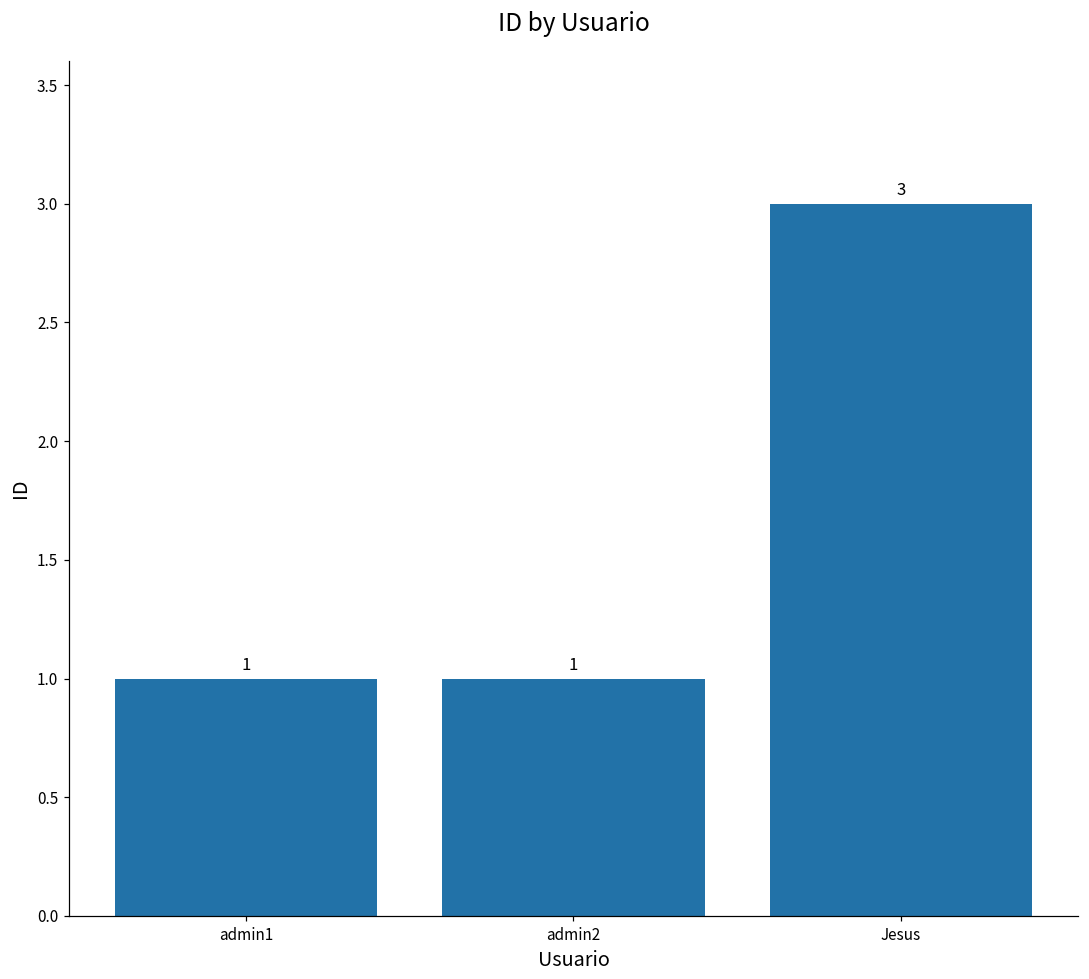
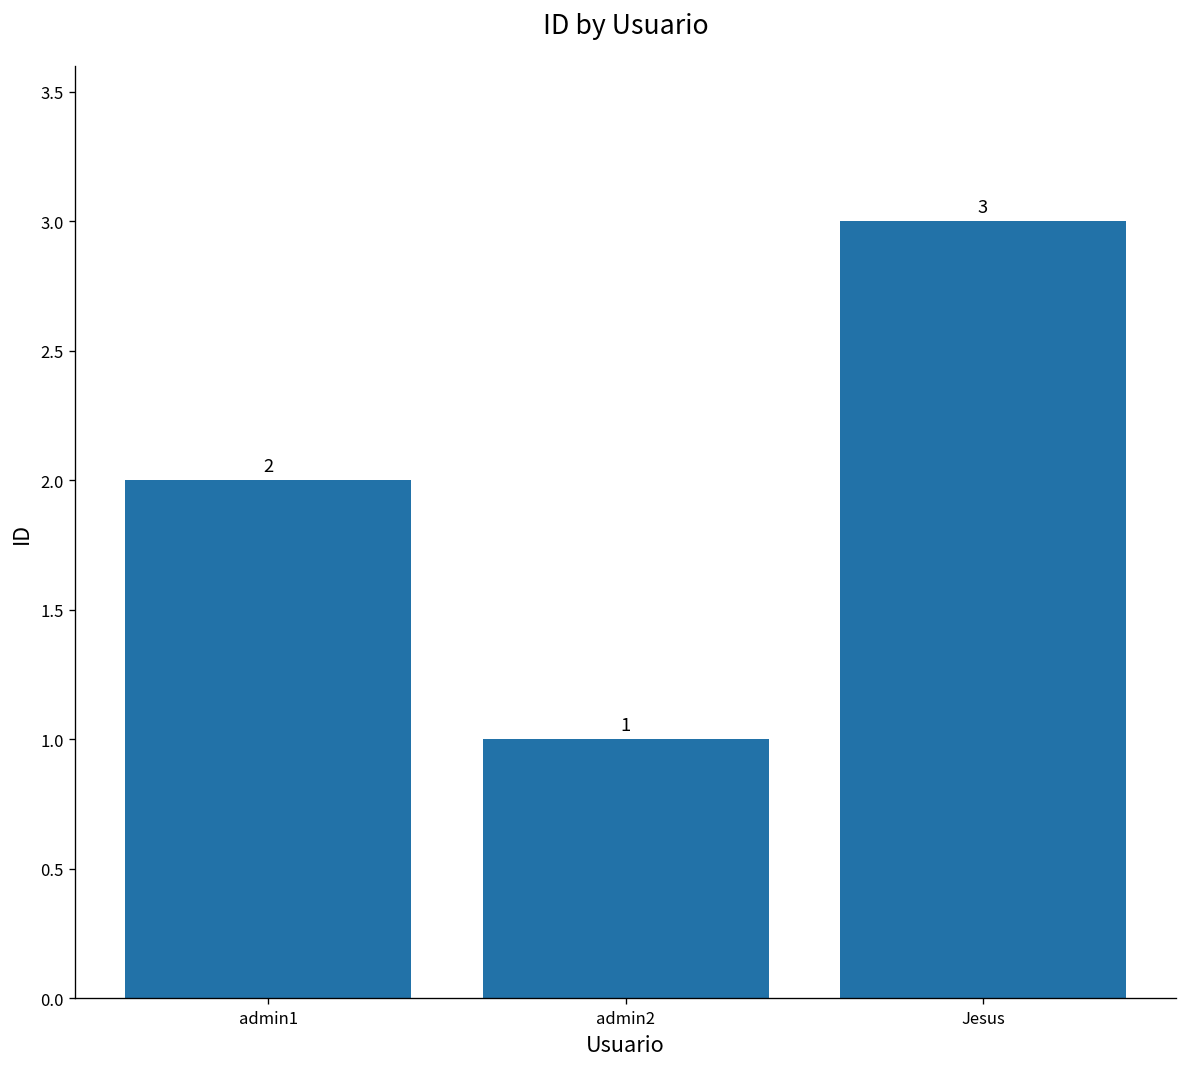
admin1: 1 -> 2
